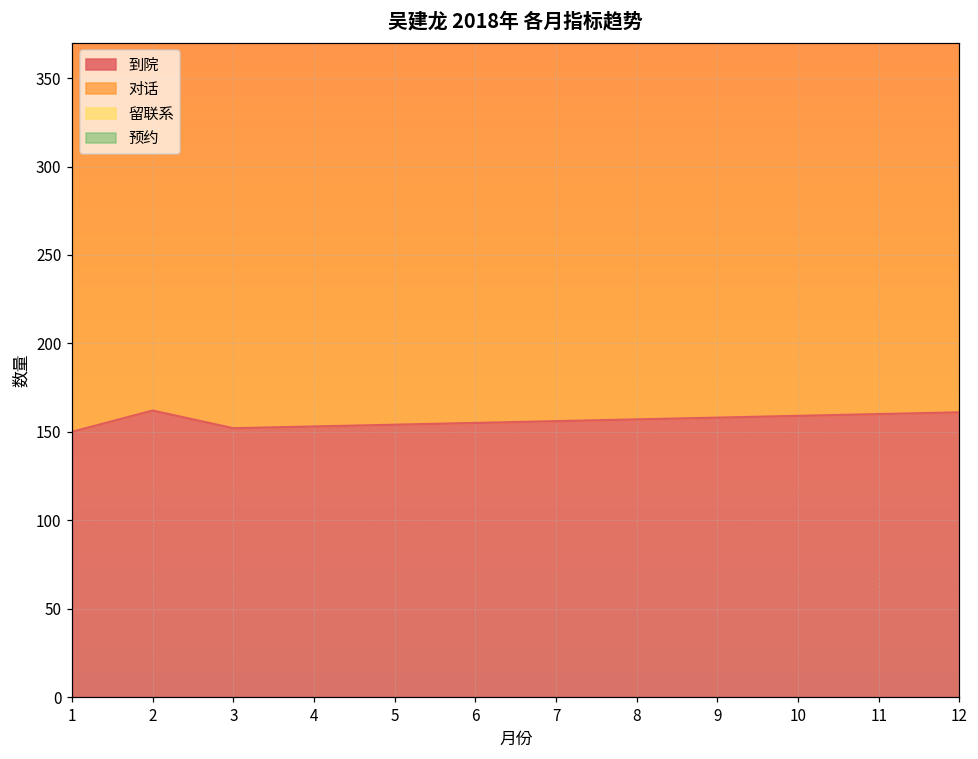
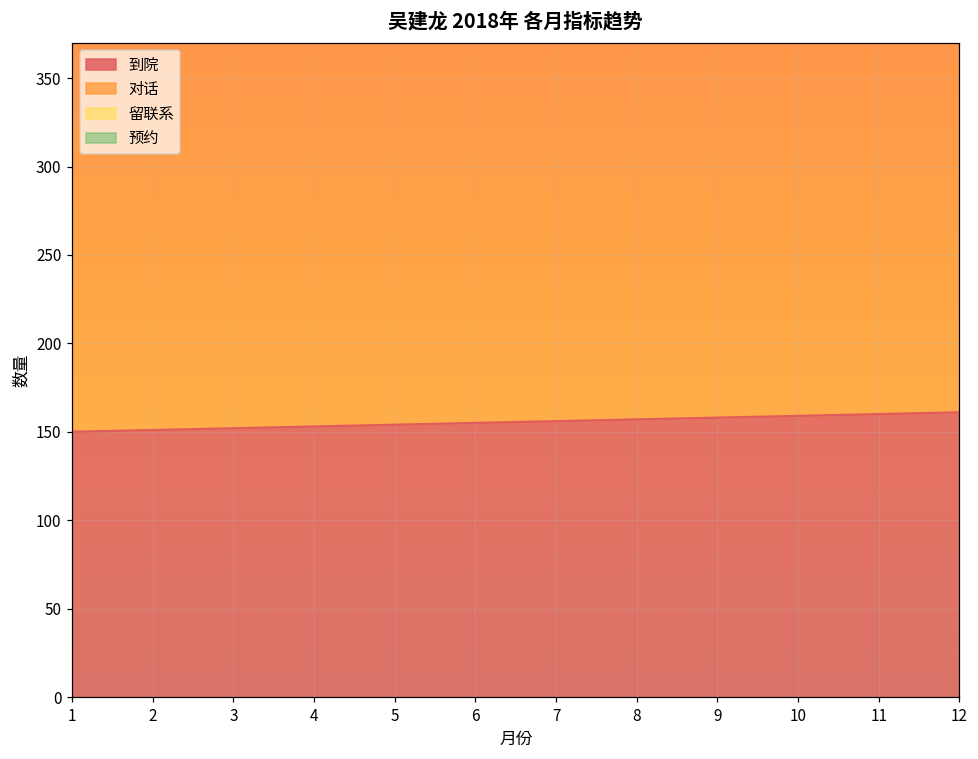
到院, 2: 162 -> 151
